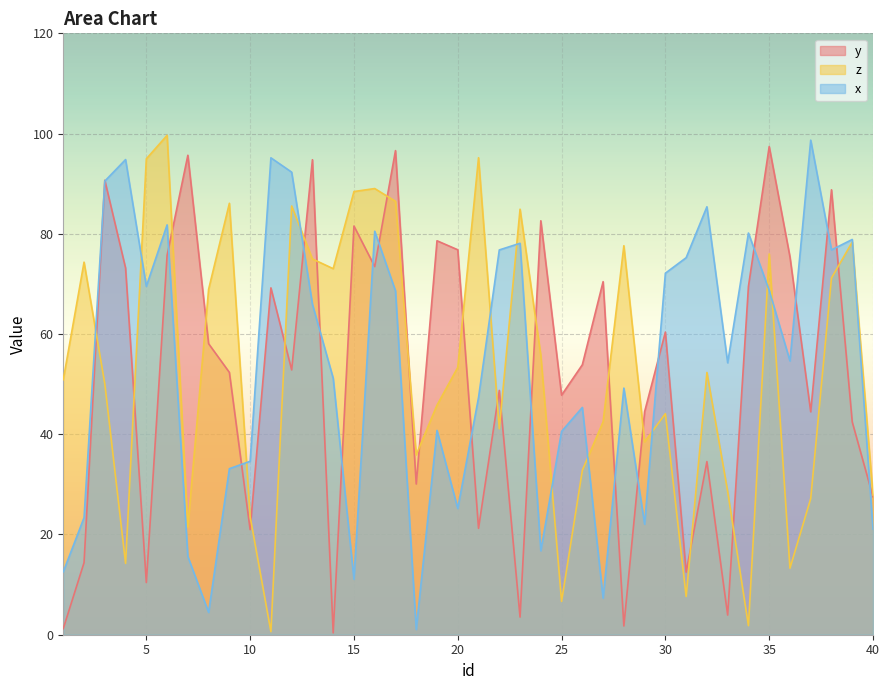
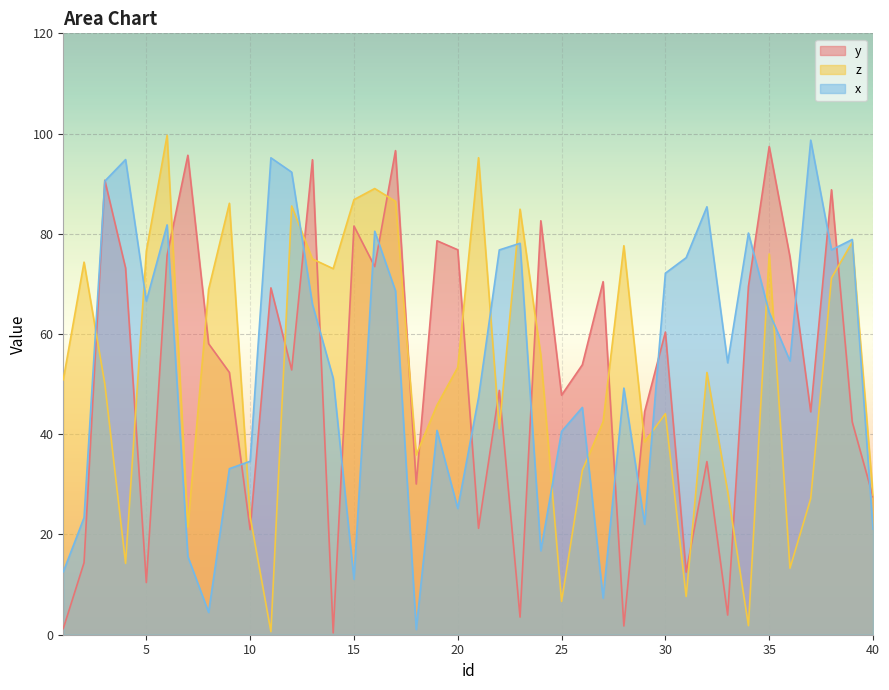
z, 5: 95 -> 77
x, 5: 70 -> 67
z, 15: 88 -> 87
x, 35: 69 -> 64
